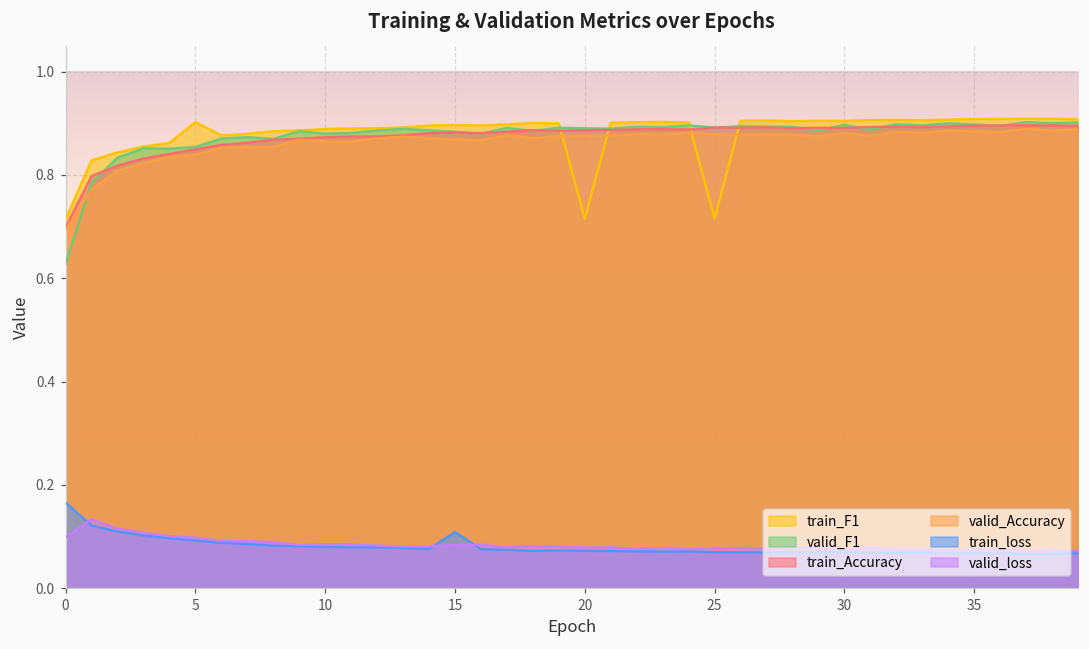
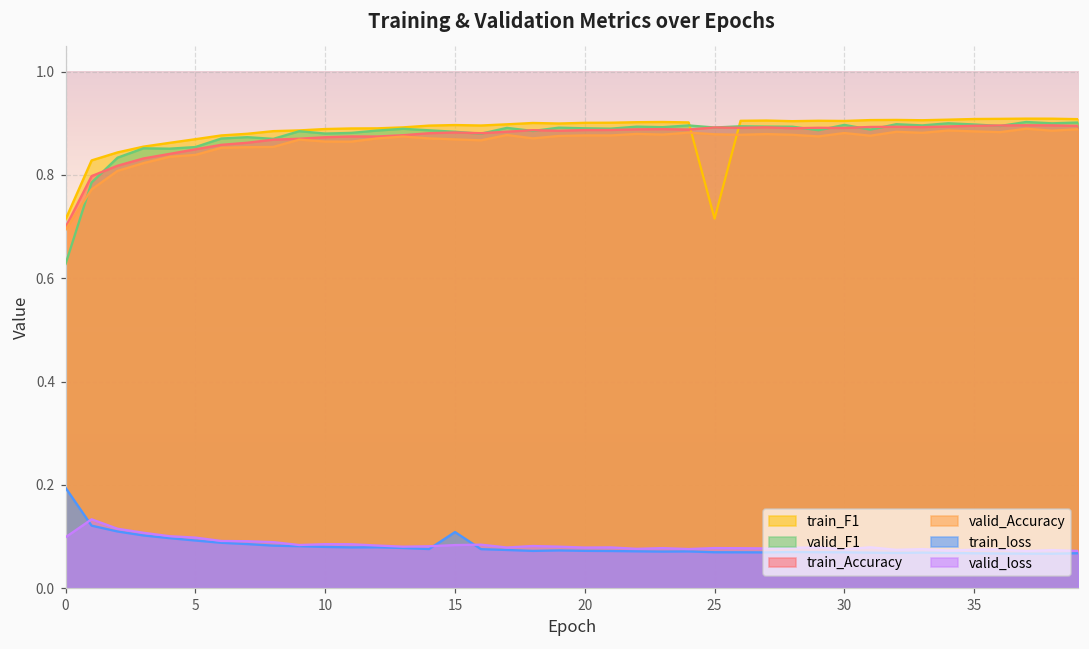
train_loss, 0: 0.17 -> 0.19
train_F1, 5: 0.90 -> 0.87
train_F1, 20: 0.72 -> 0.90
